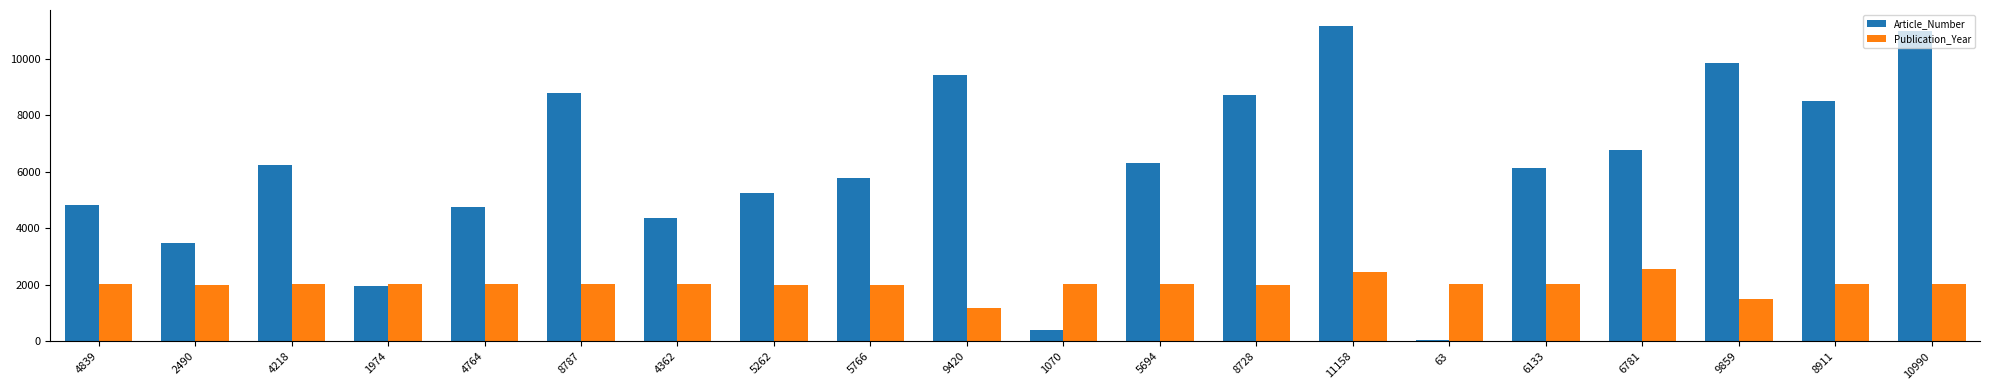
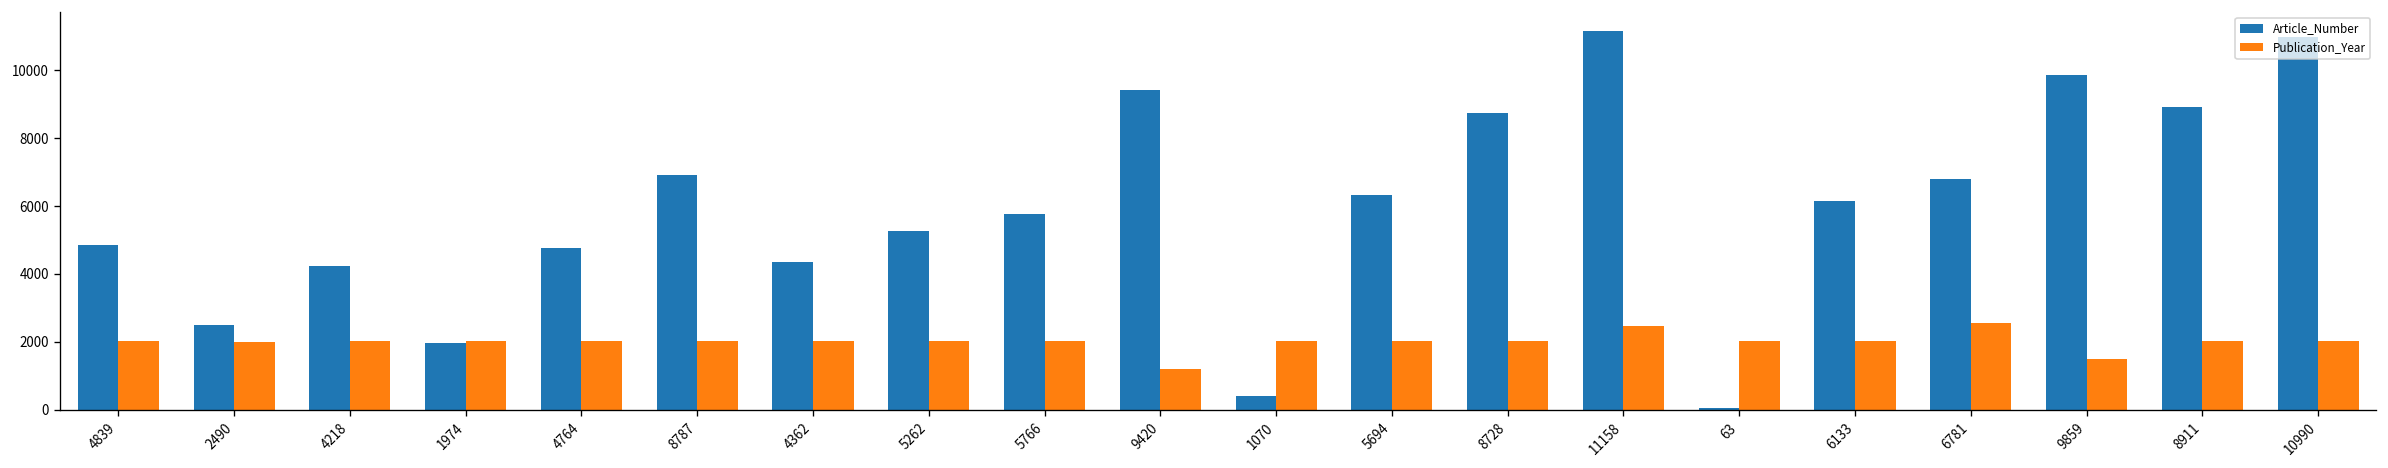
Article_Number, 2490: 3500 -> 2500
Article_Number, 4218: 6200 -> 4200
Article_Number, 8787: 8800 -> 6900
Article_Number, 8911: 8500 -> 8900
